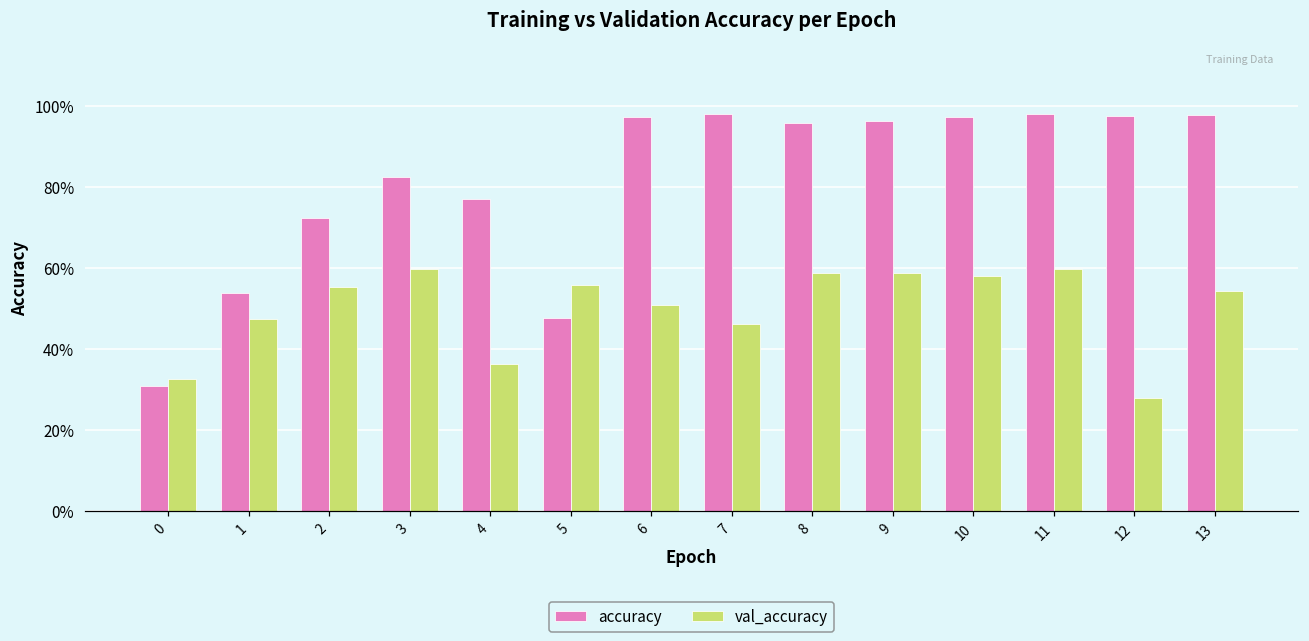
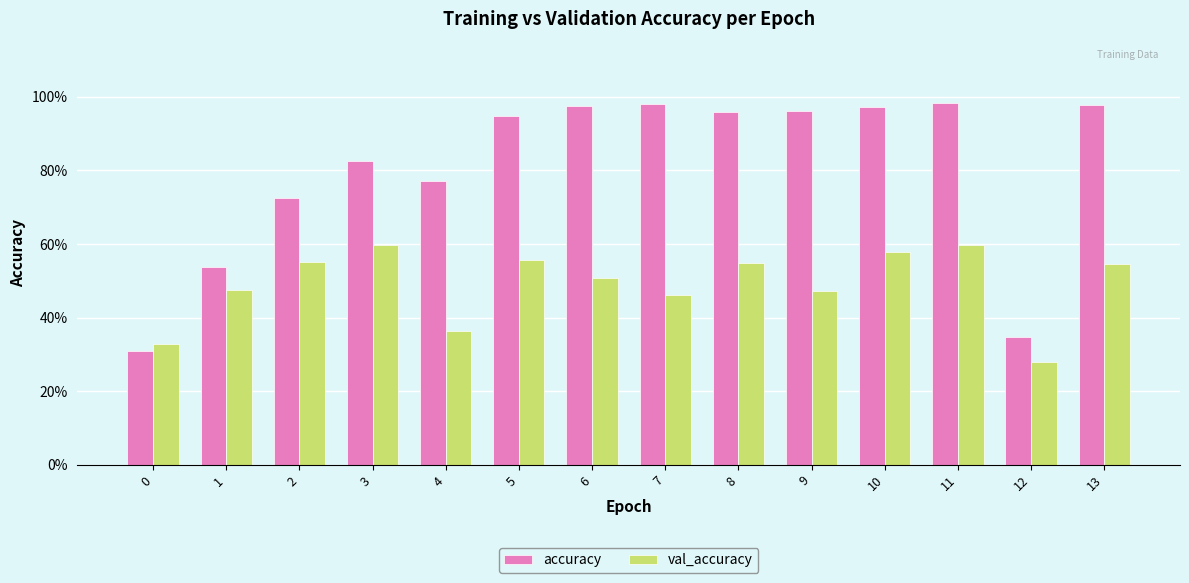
accuracy, 5: 48% -> 95%
val_accuracy, 8: 59% -> 55%
val_accuracy, 9: 59% -> 47%
accuracy, 12: 98% -> 35%
